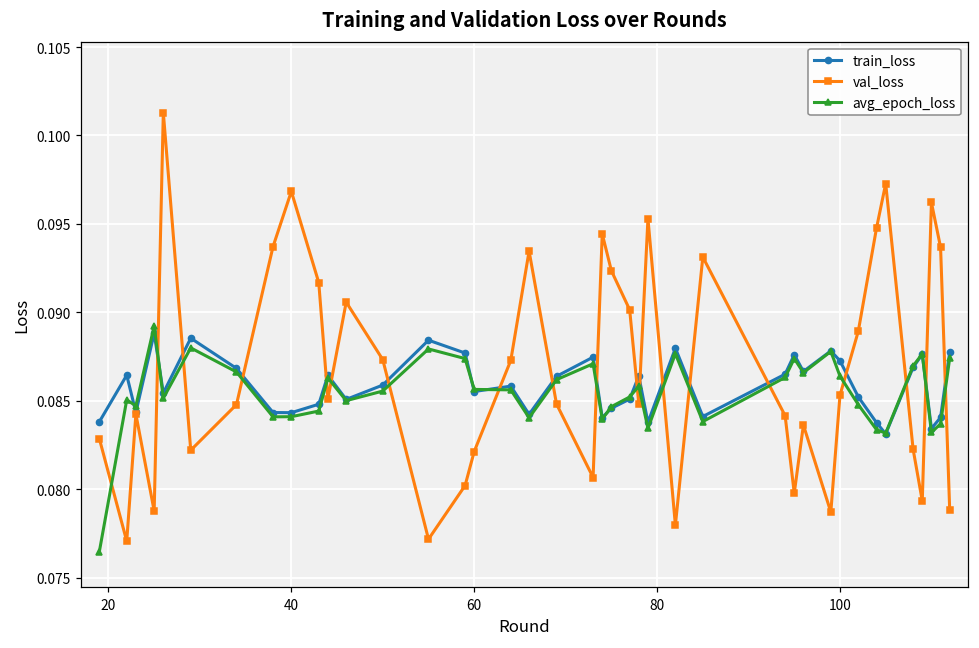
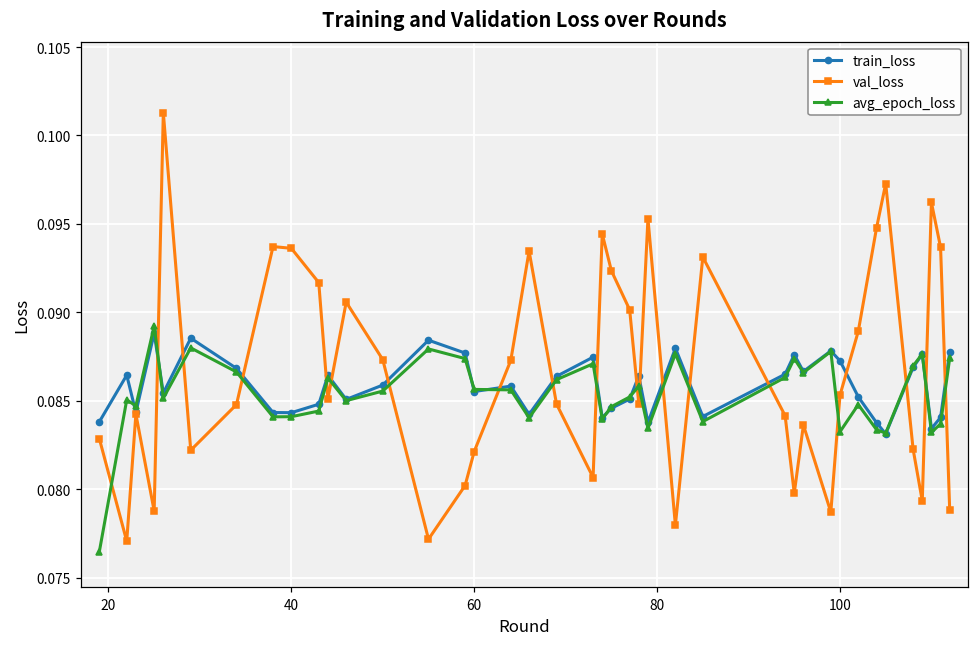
val_loss, 40: 0.0968 -> 0.0936
avg_epoch_loss, 100: 0.0864 -> 0.0832
